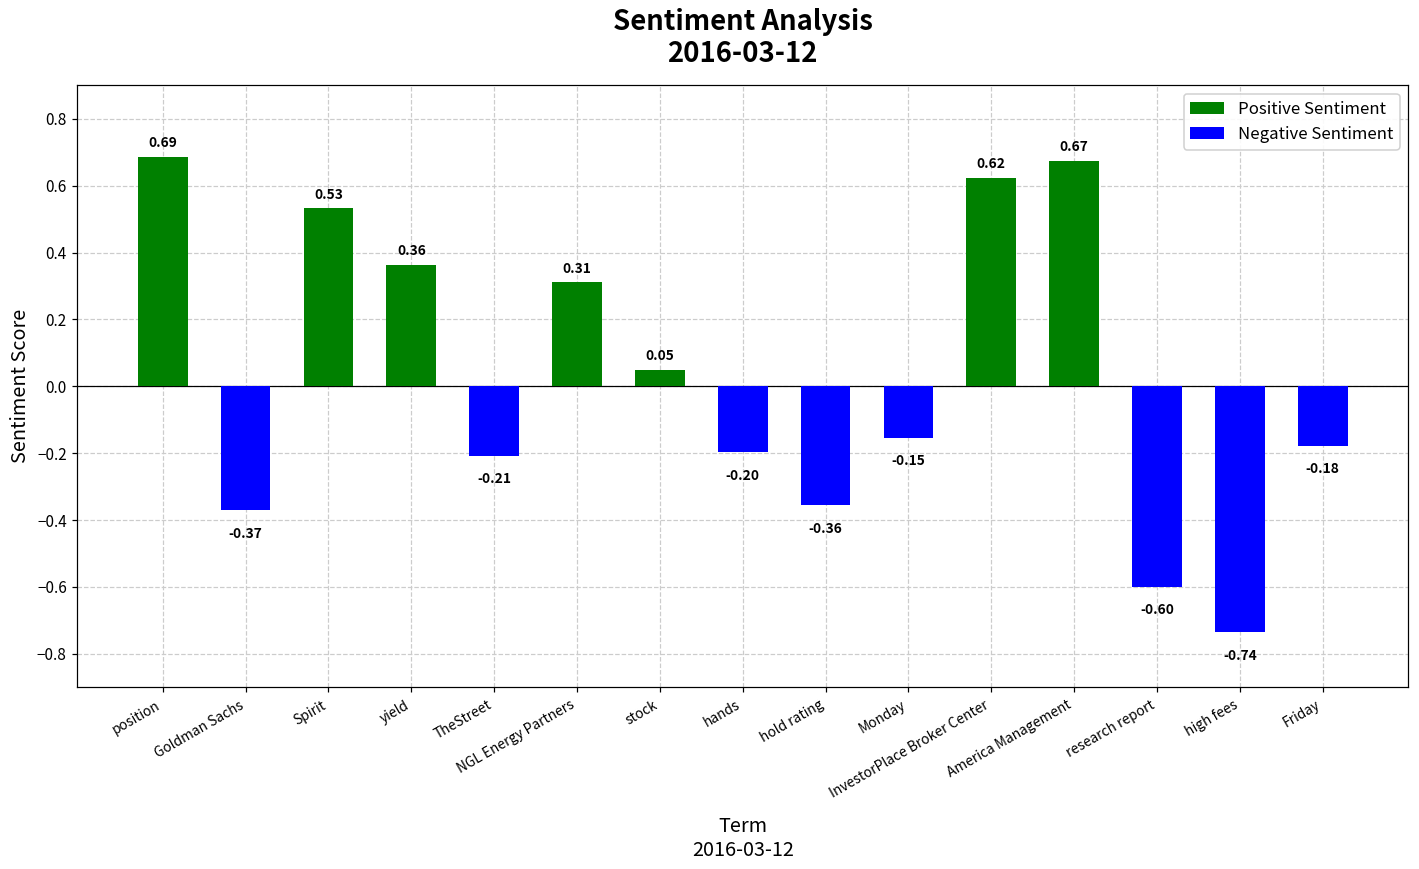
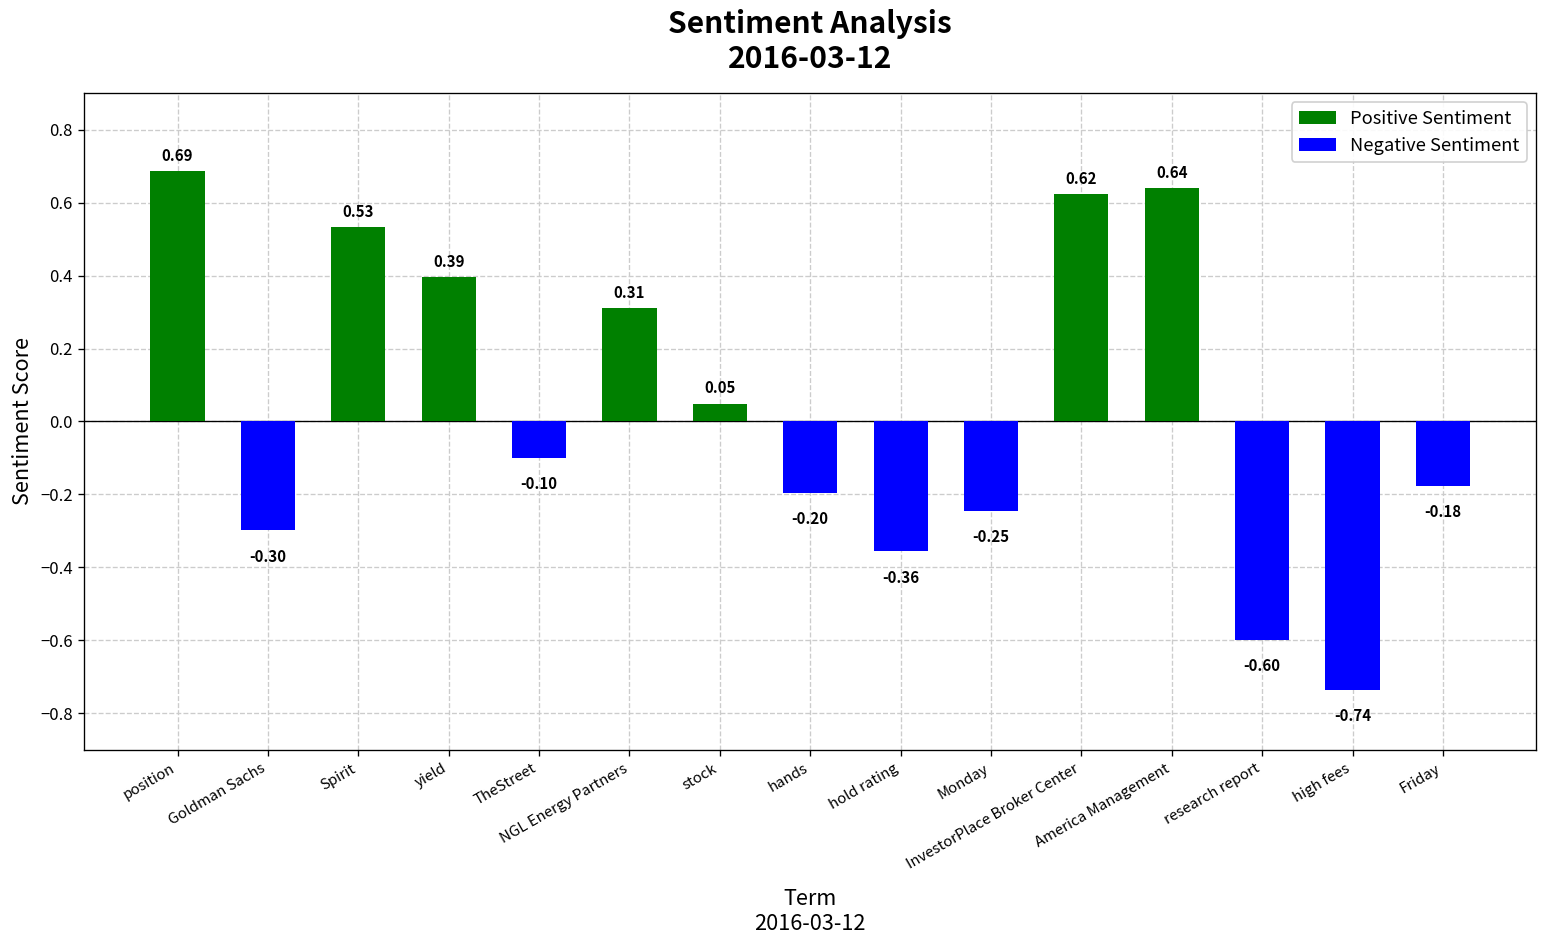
Goldman Sachs: -0.37 -> -0.30
yield: 0.36 -> 0.39
TheStreet: -0.21 -> -0.10
Monday: -0.15 -> -0.25
America Management: 0.67 -> 0.64
